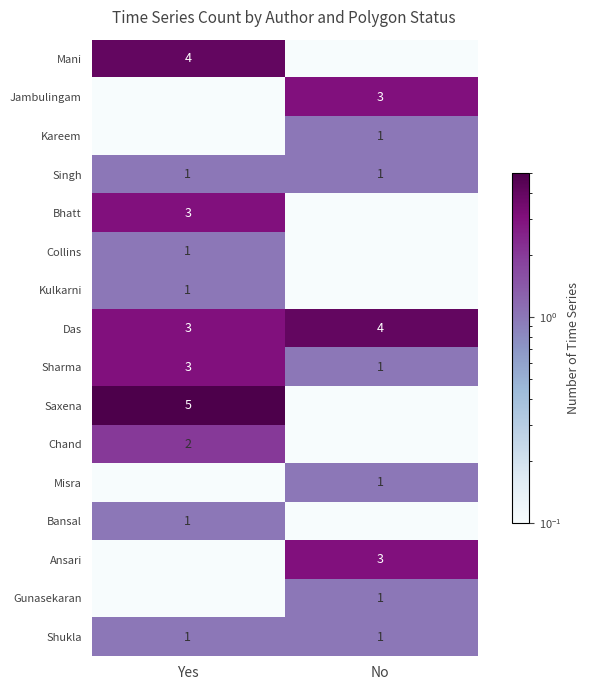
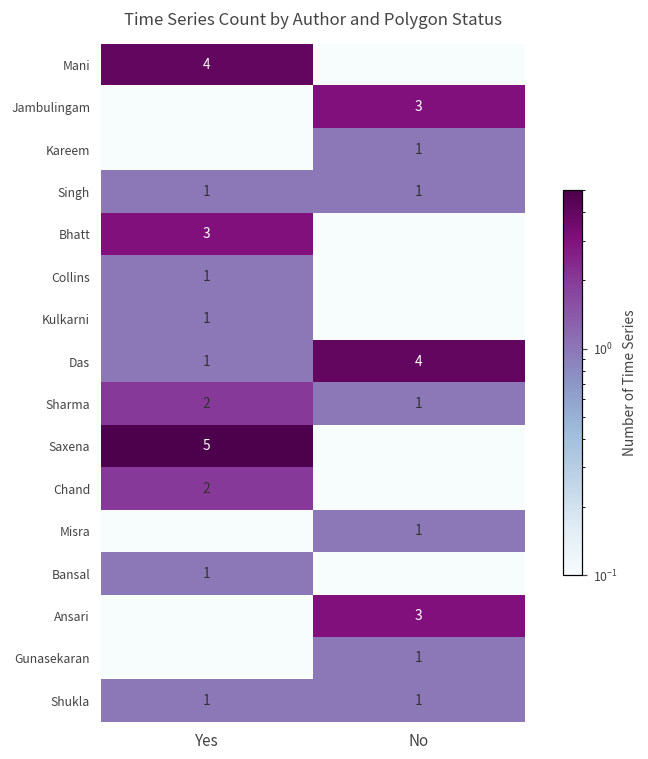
Das, Yes: 3 -> 1
Sharma, Yes: 3 -> 2
